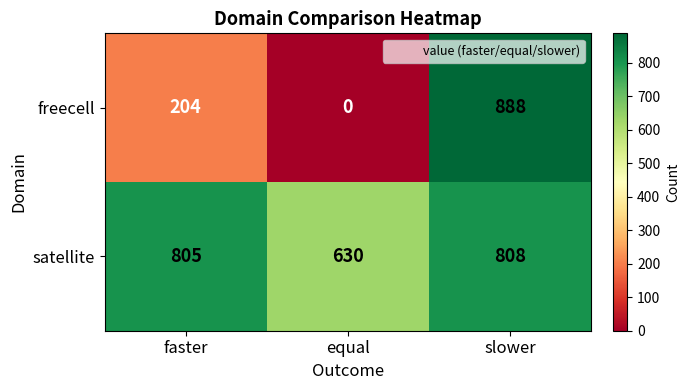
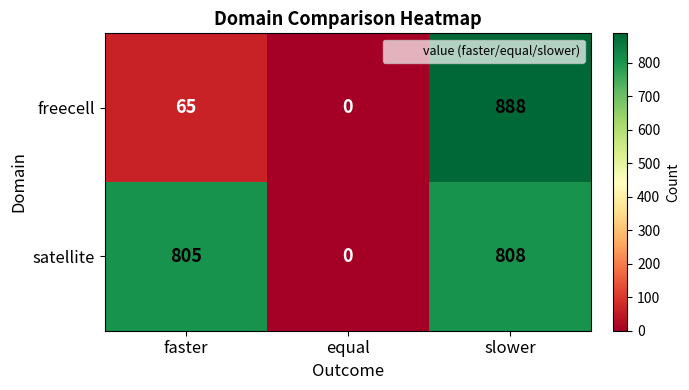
freecell, faster: 204 -> 65
satellite, equal: 630 -> 0
